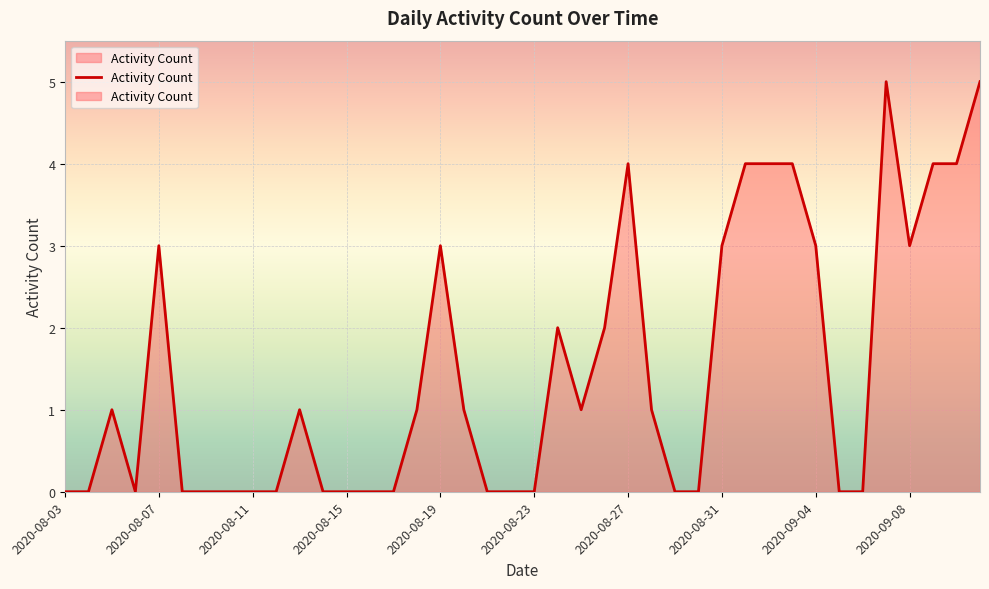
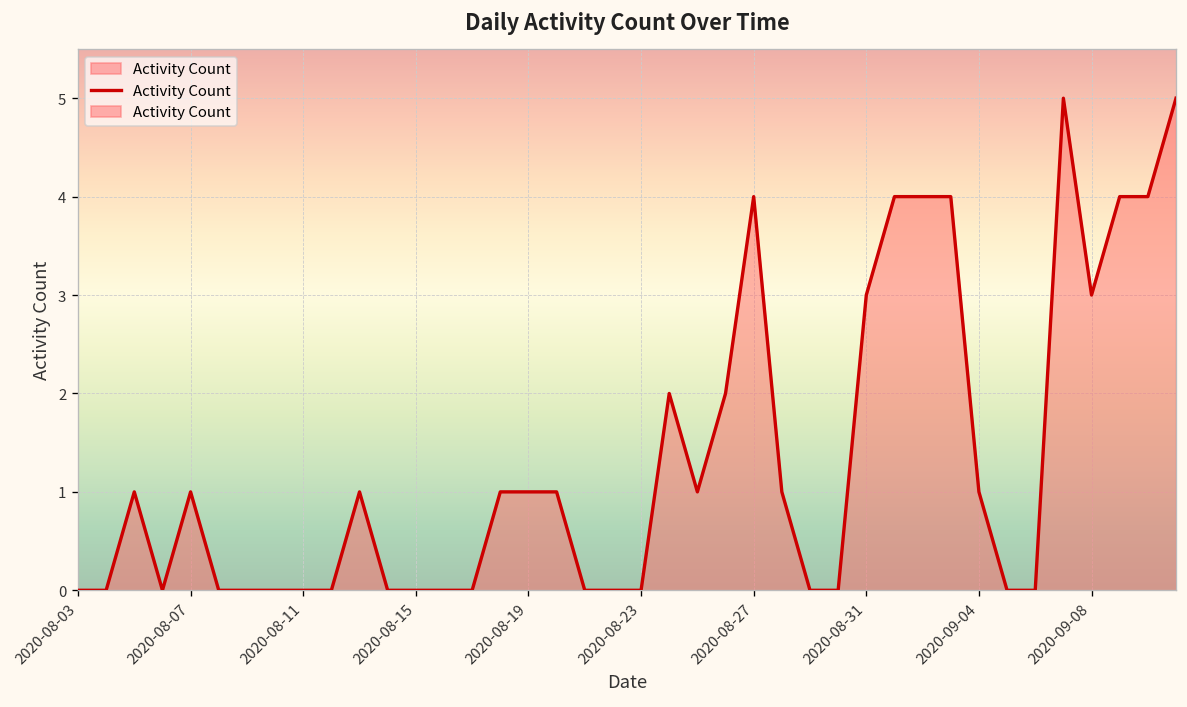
2020-08-07: 3 -> 1
2020-08-19: 3 -> 1
2020-09-04: 3 -> 1
